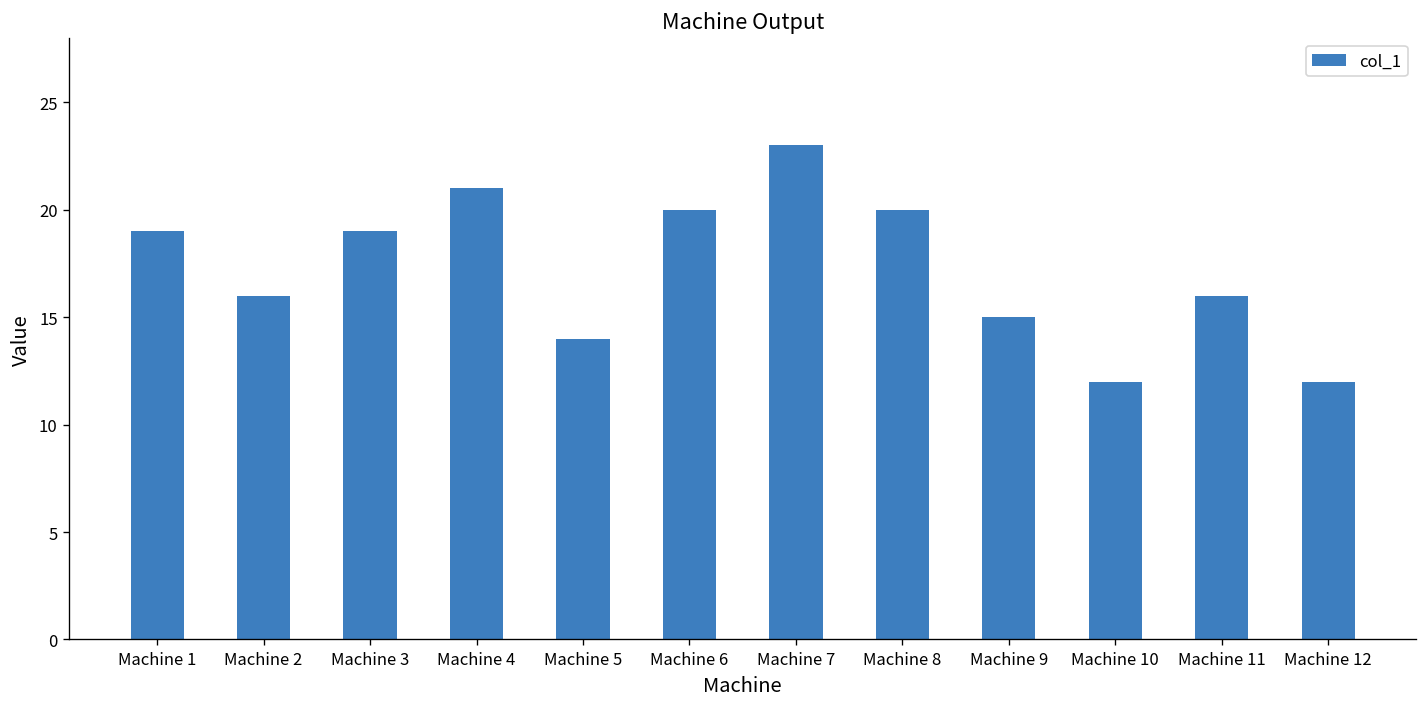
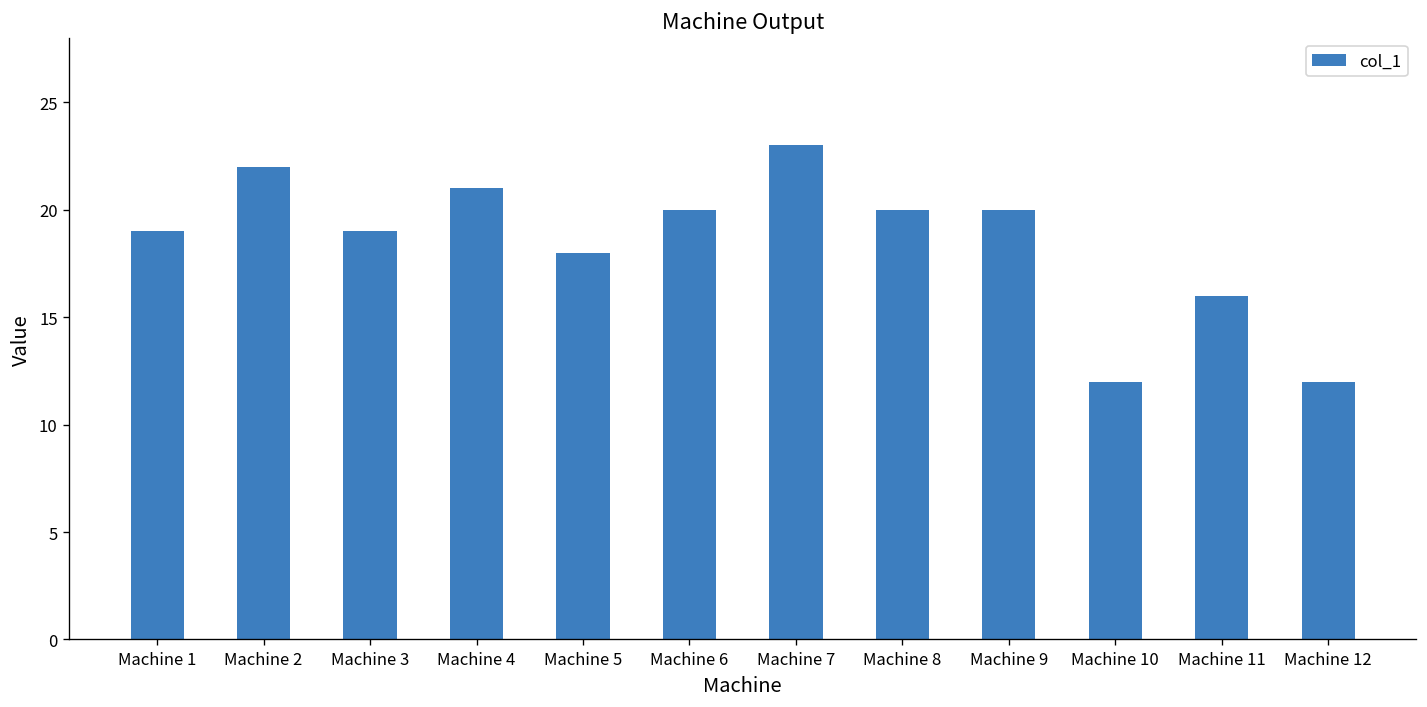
Machine 2: 16 -> 22
Machine 5: 14 -> 18
Machine 9: 15 -> 20
